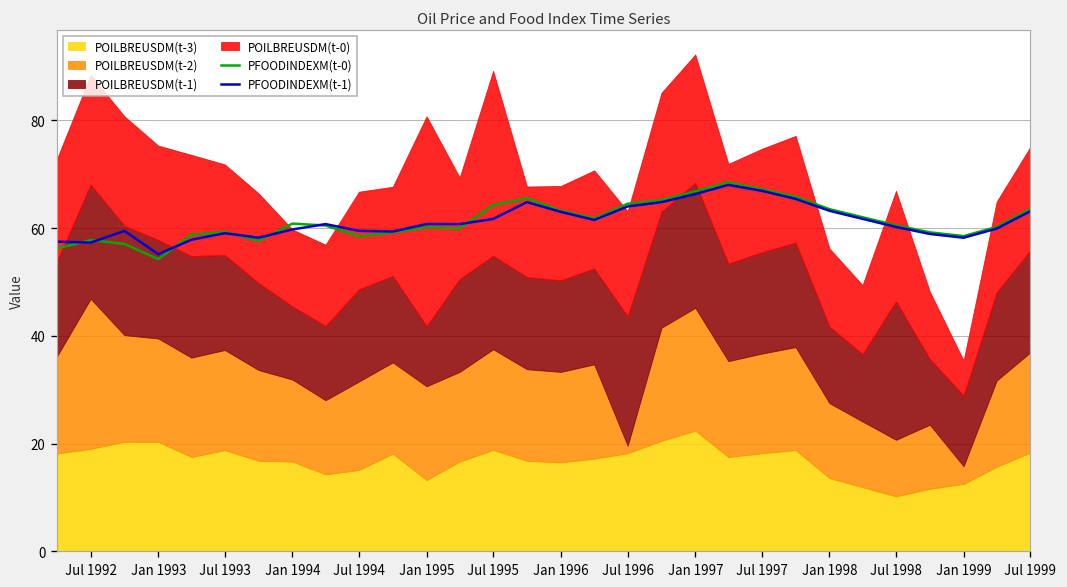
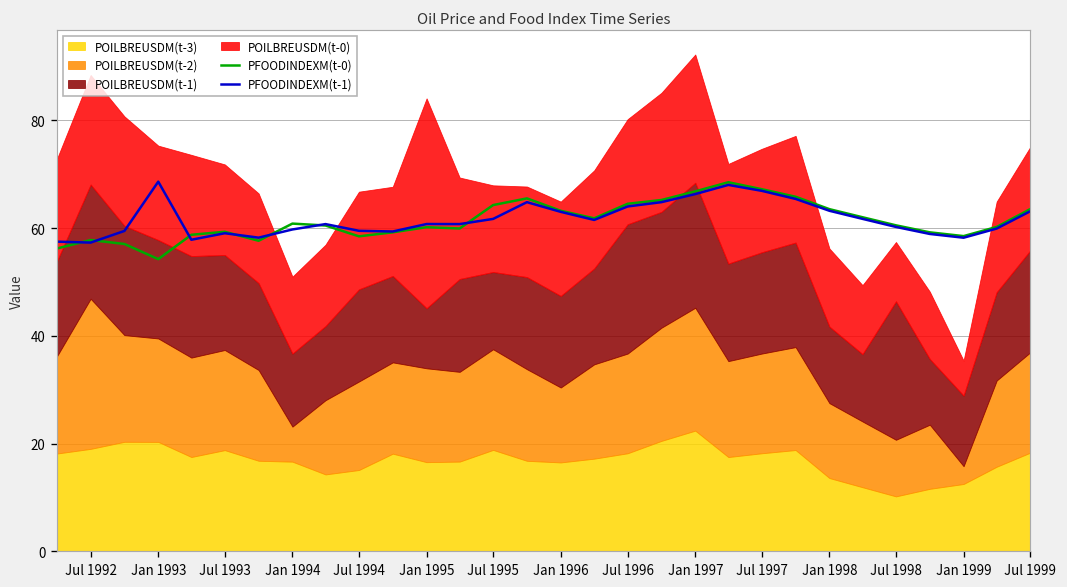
PFOODINDEXM(t-1), Jan 1993: 55 -> 69
POILBREUSDM(t-2), Jan 1994: 15 -> 7
POILBREUSDM(t-3), Jan 1995: 13 -> 17
POILBREUSDM(t-1), Jul 1995: 17 -> 14
POILBREUSDM(t-0), Jul 1995: 34 -> 16
POILBREUSDM(t-2), Jan 1996: 17 -> 14
POILBREUSDM(t-2), Jul 1996: 1 -> 19
POILBREUSDM(t-0), Jul 1998: 21 -> 11
